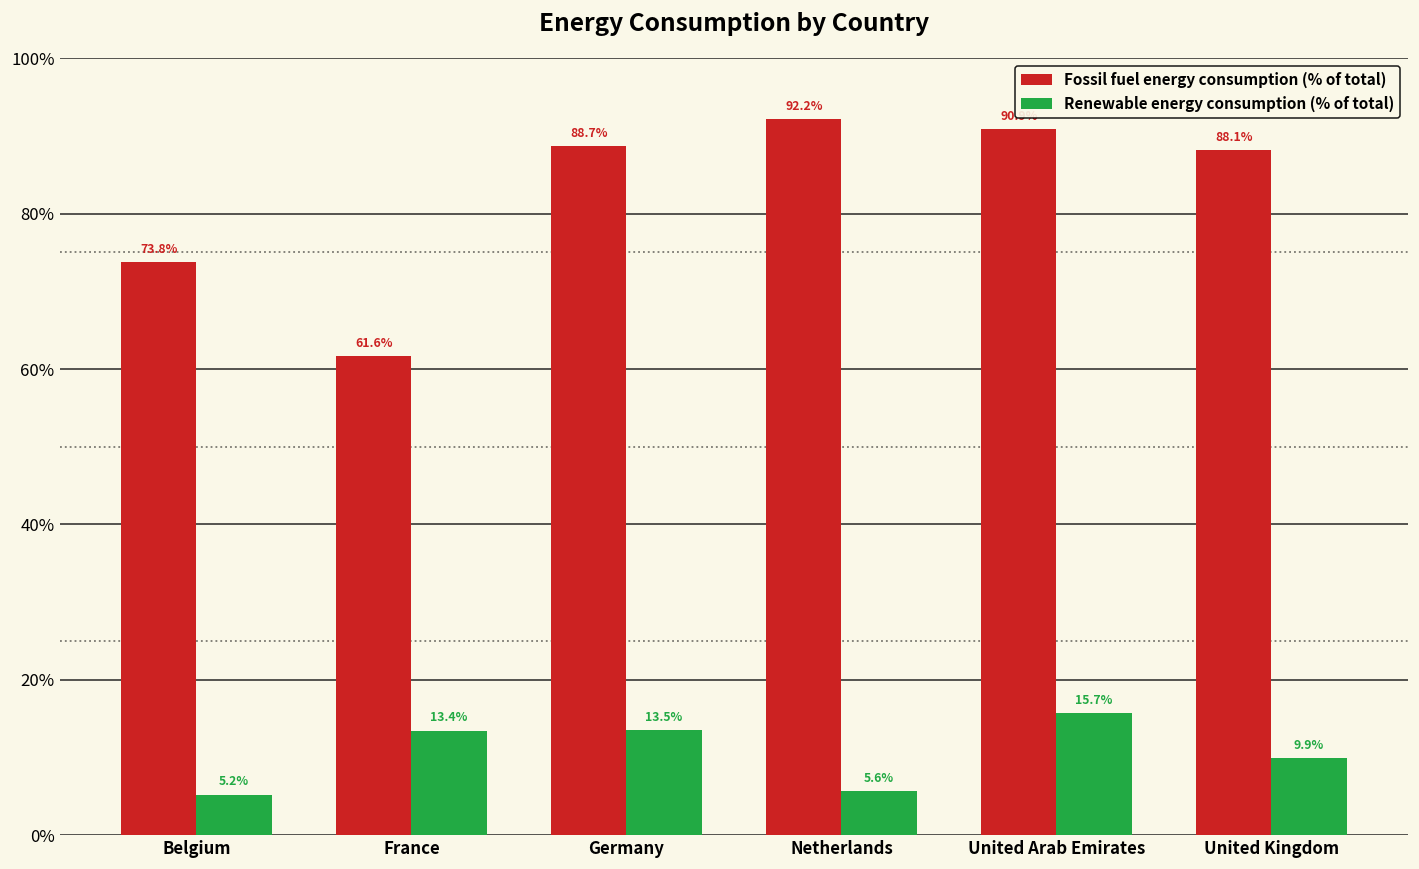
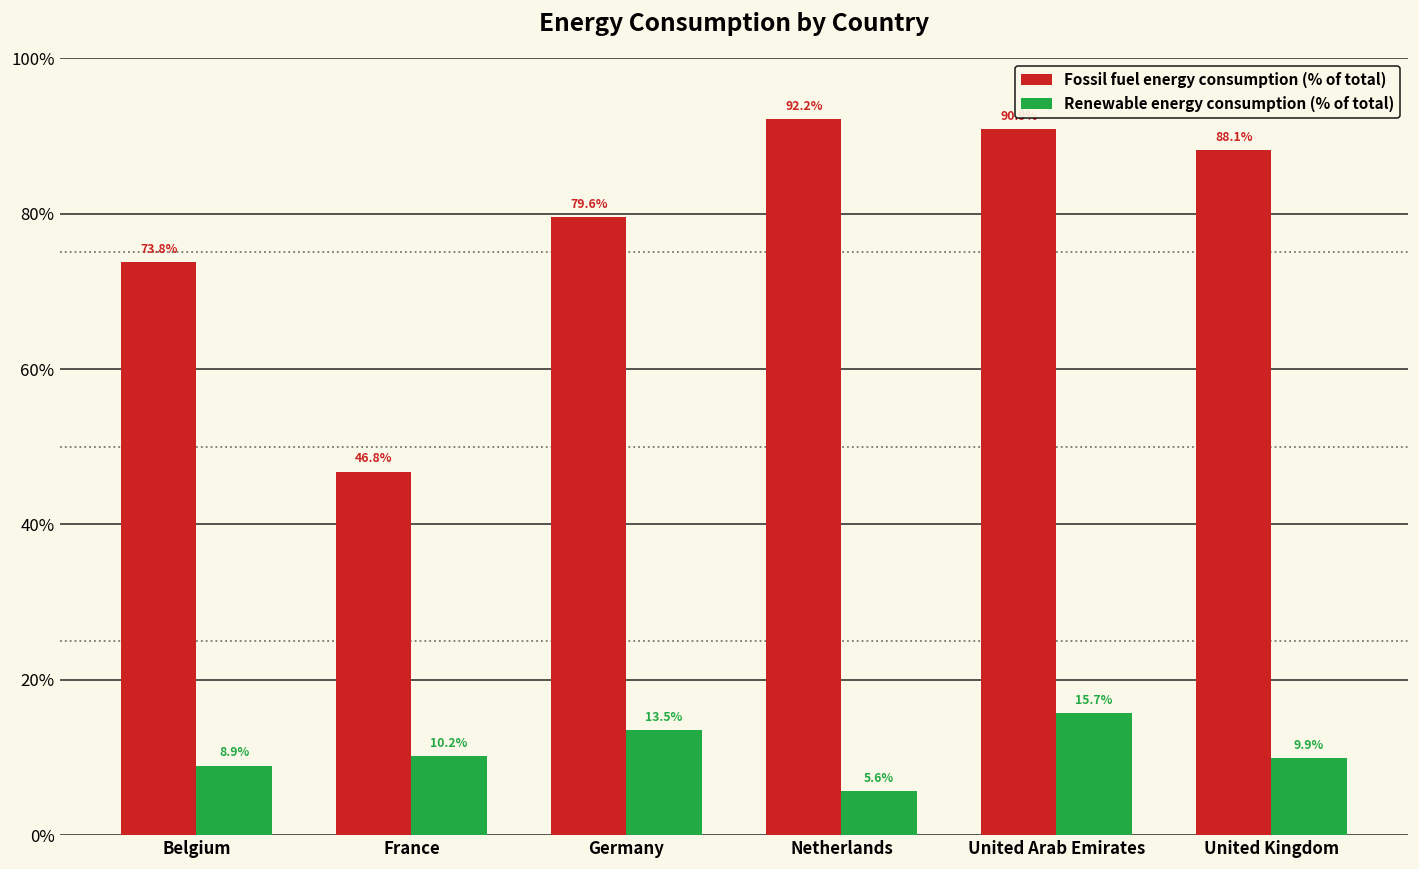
Renewable energy consumption (% of total), Belgium: 5.2% -> 8.9%
Fossil fuel energy consumption (% of total), France: 61.6% -> 46.8%
Renewable energy consumption (% of total), France: 13.4% -> 10.2%
Fossil fuel energy consumption (% of total), Germany: 88.7% -> 79.6%
